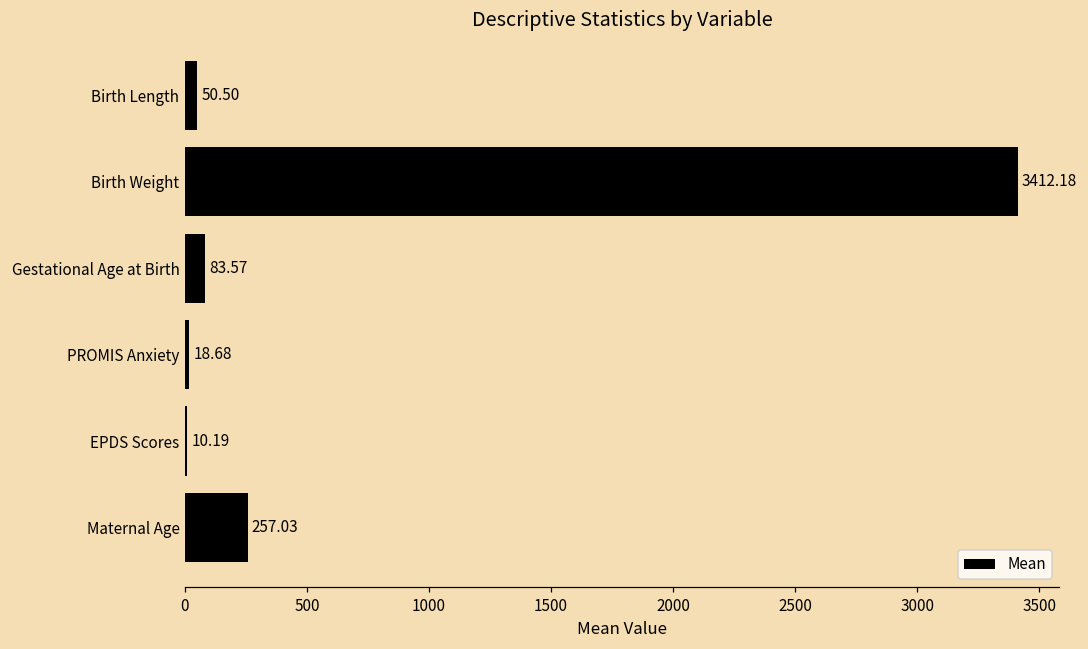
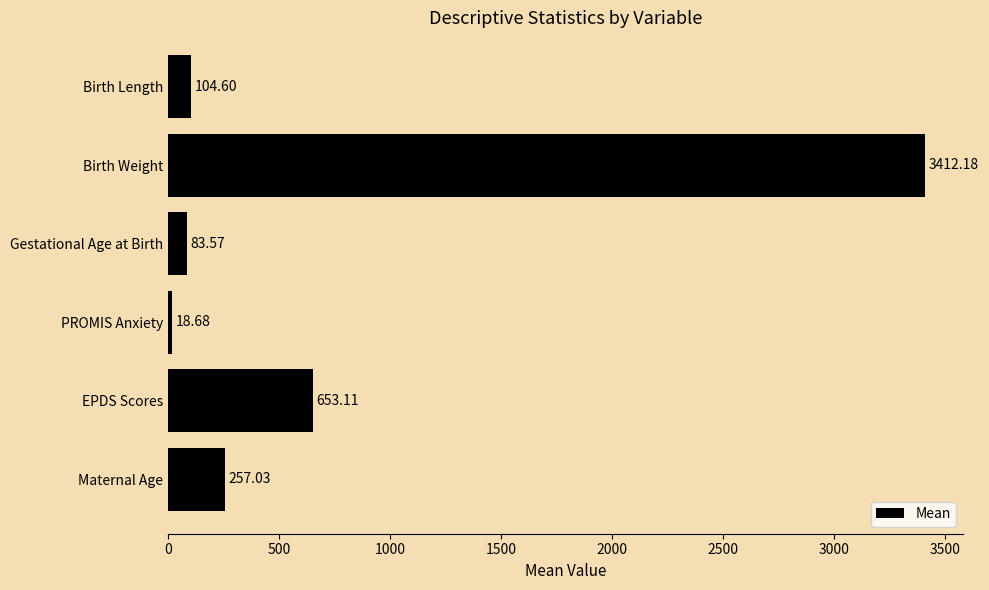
Birth Length: 50.50 -> 104.60
EPDS Scores: 10.19 -> 653.11
